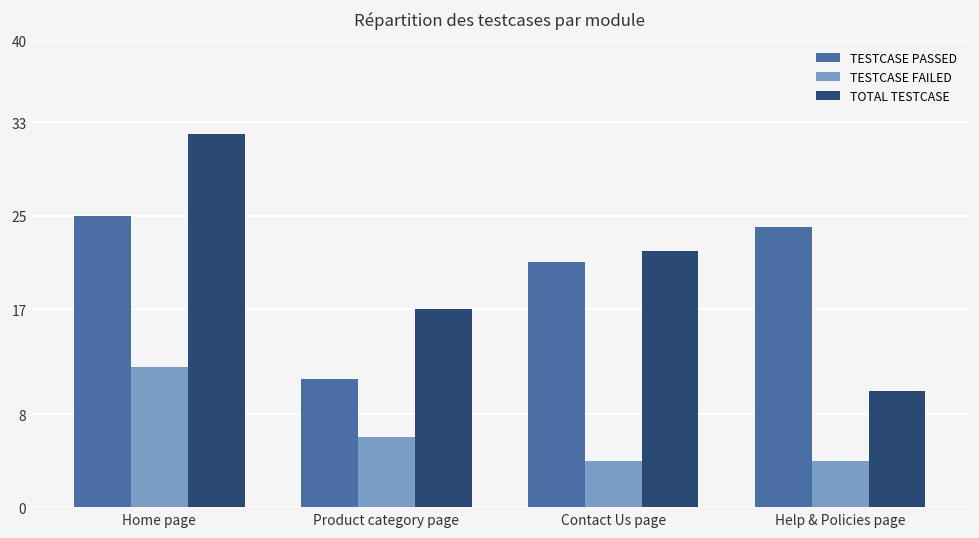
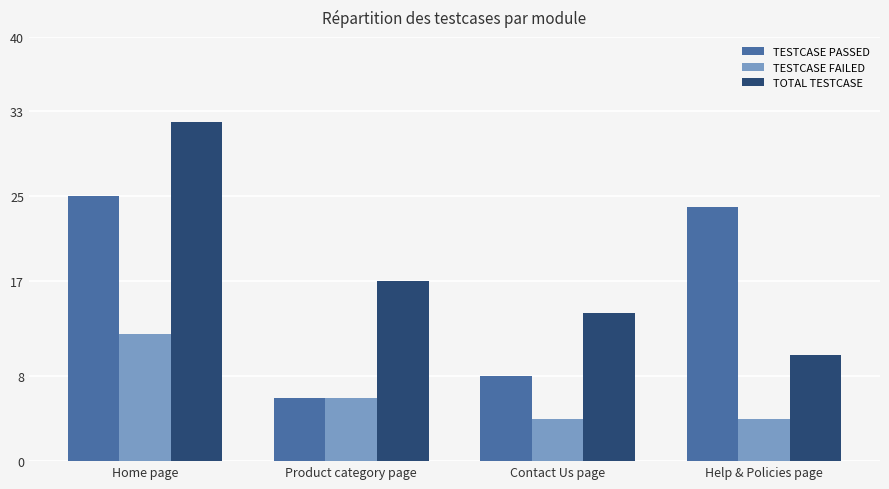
TESTCASE PASSED, Product category page: 11 -> 6
TESTCASE PASSED, Contact Us page: 21 -> 8
TOTAL TESTCASE, Contact Us page: 22 -> 14
